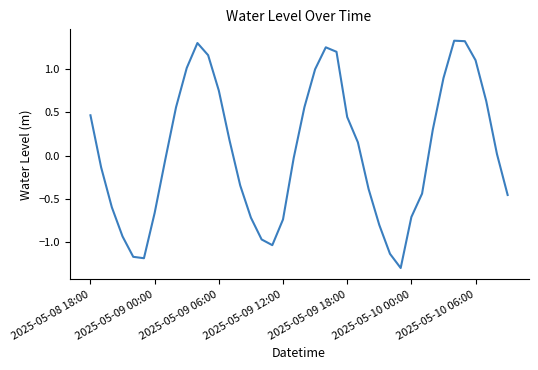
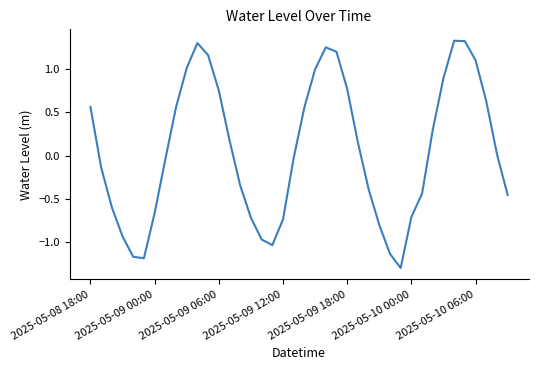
2025-05-08 18:00: 0.5 -> 0.6
2025-05-09 18:00: 0.4 -> 0.8
